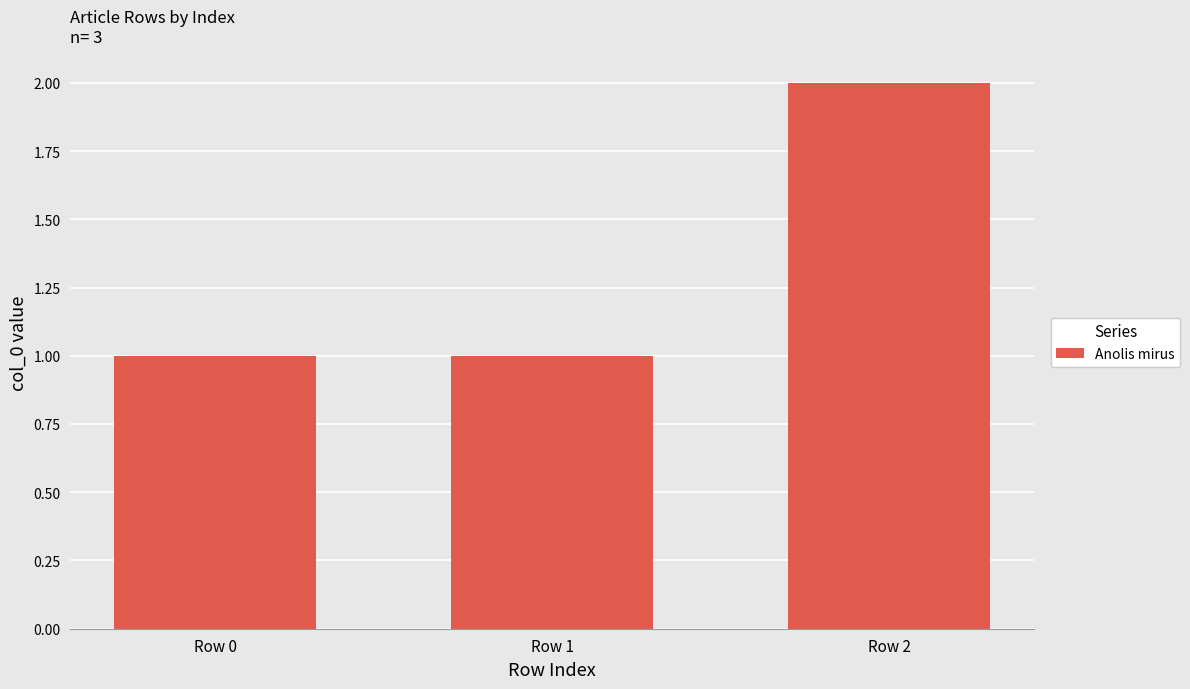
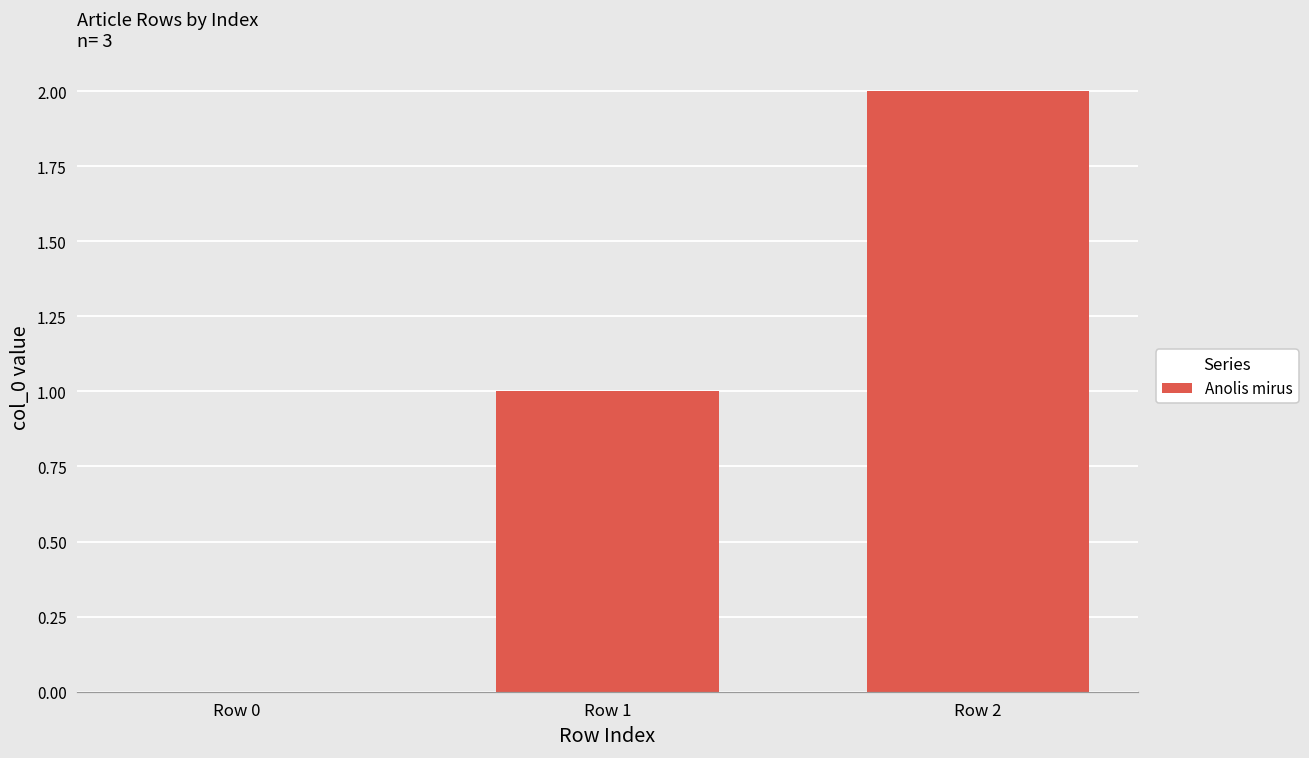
Row 0: 1 -> 0
